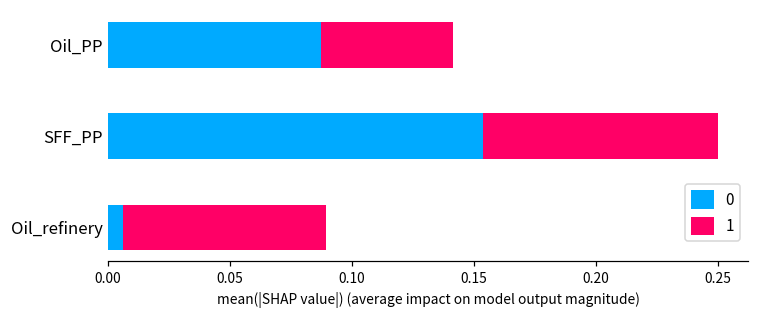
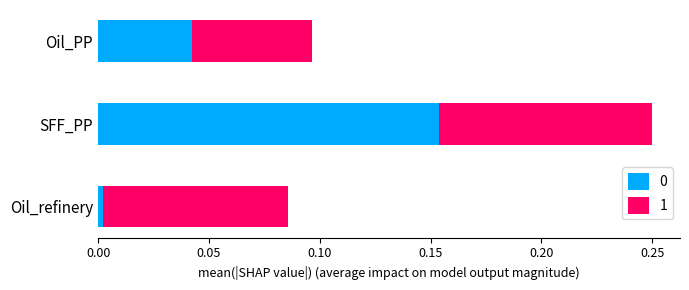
0, Oil_PP: 0.088 -> 0.042
0, Oil_refinery: 0.006 -> 0.002
